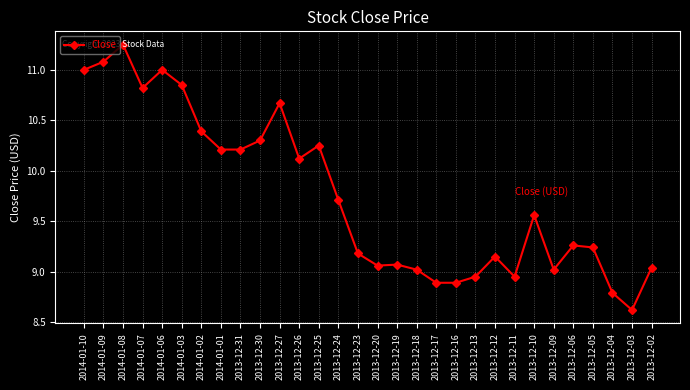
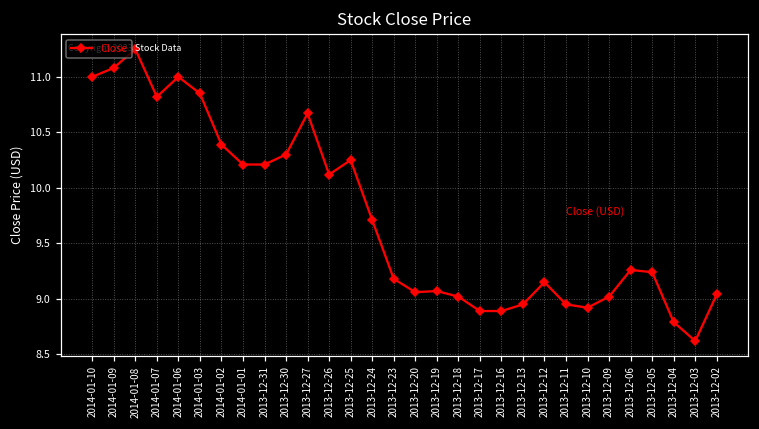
2013-12-10: 9.56 -> 8.92
